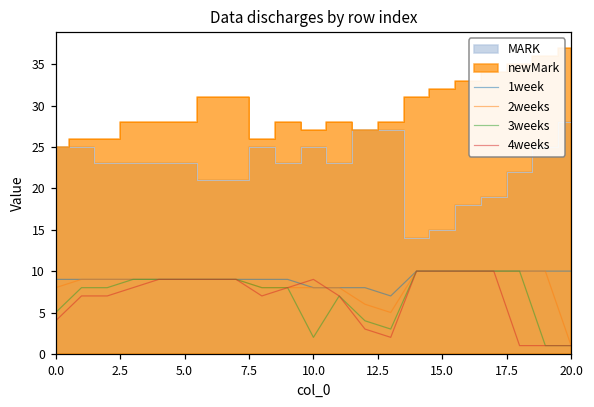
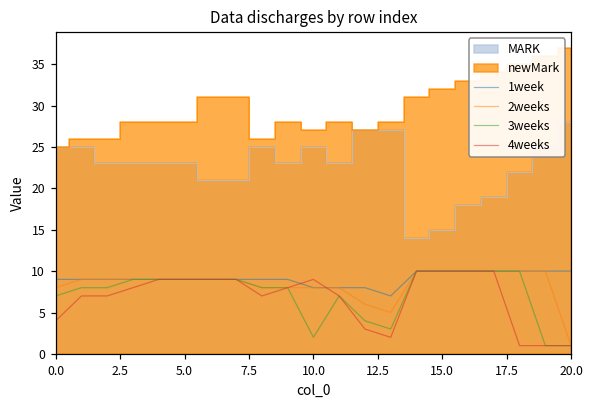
3weeks, 0.0: 5 -> 7
